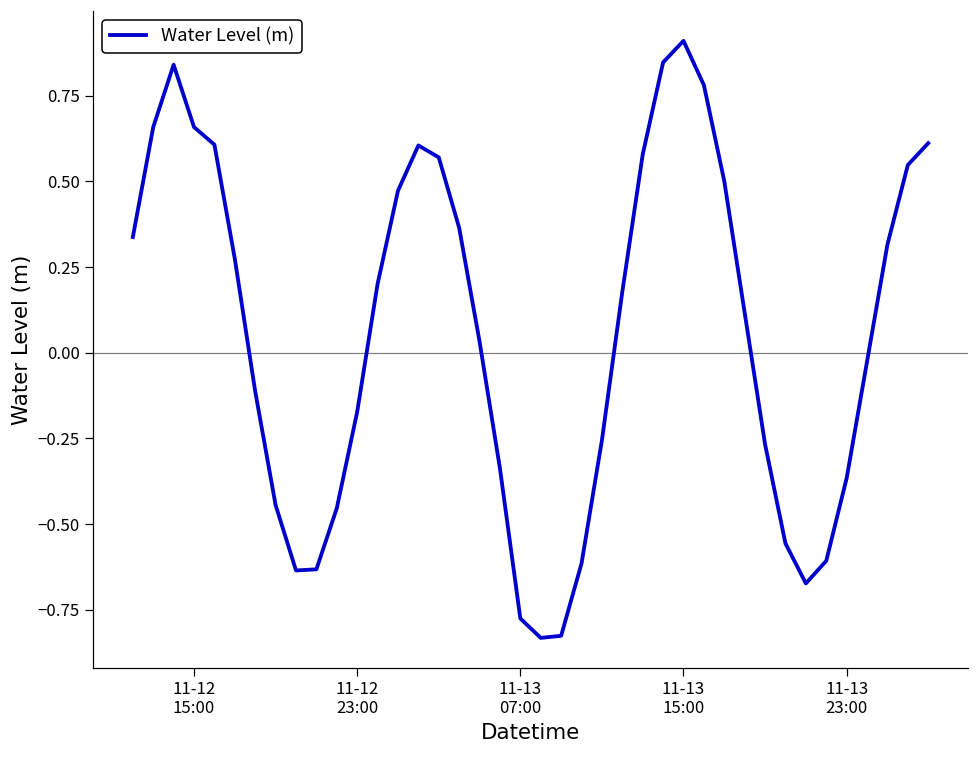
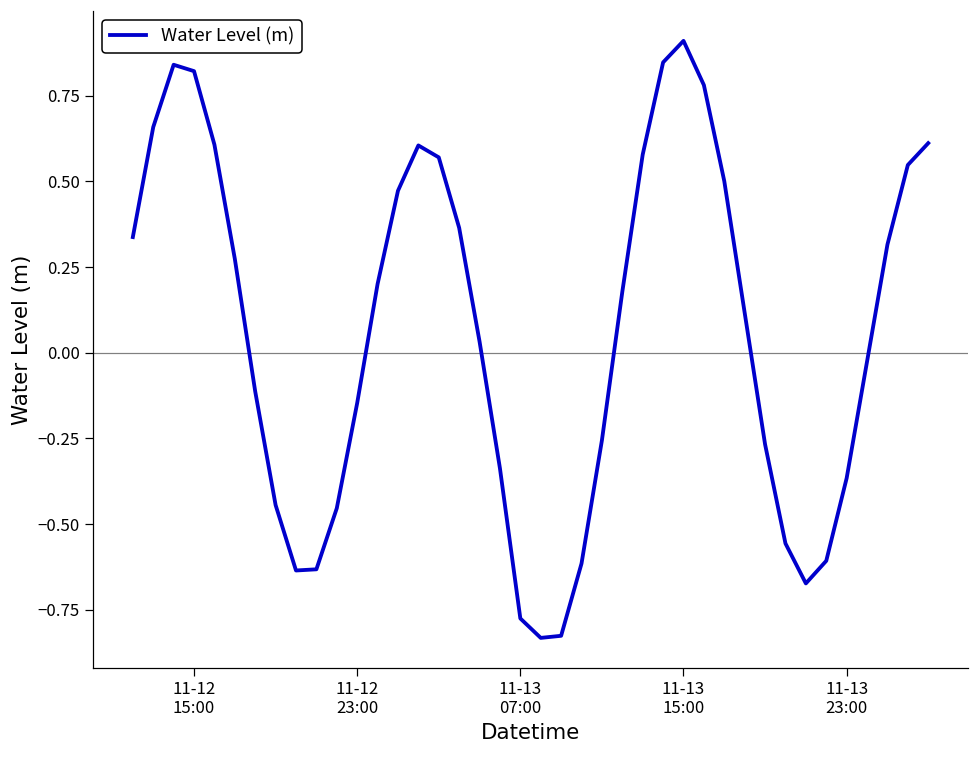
11-12 15:00: 0.66 -> 0.82
11-12 23:00: -0.17 -> -0.15
